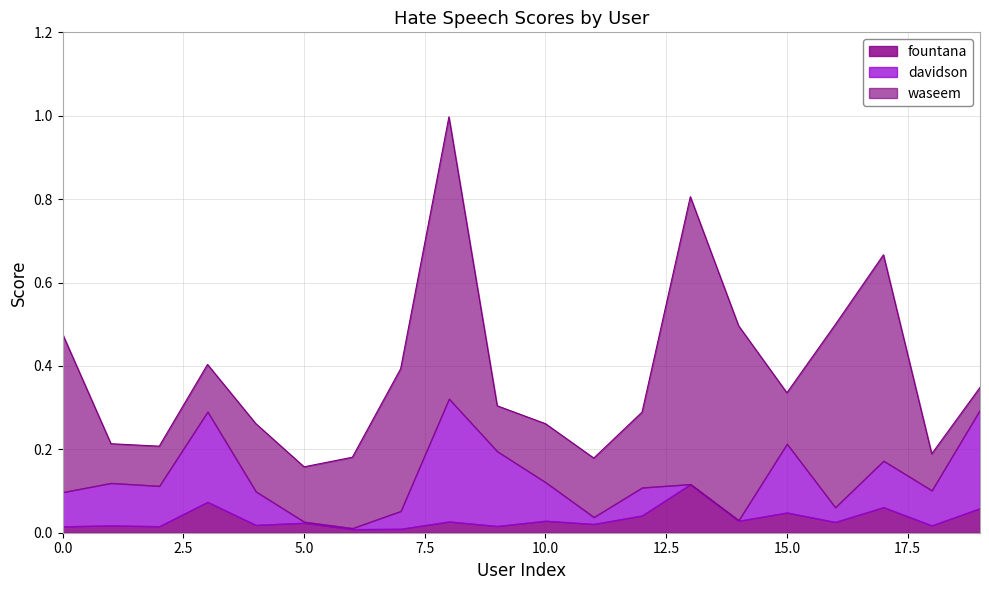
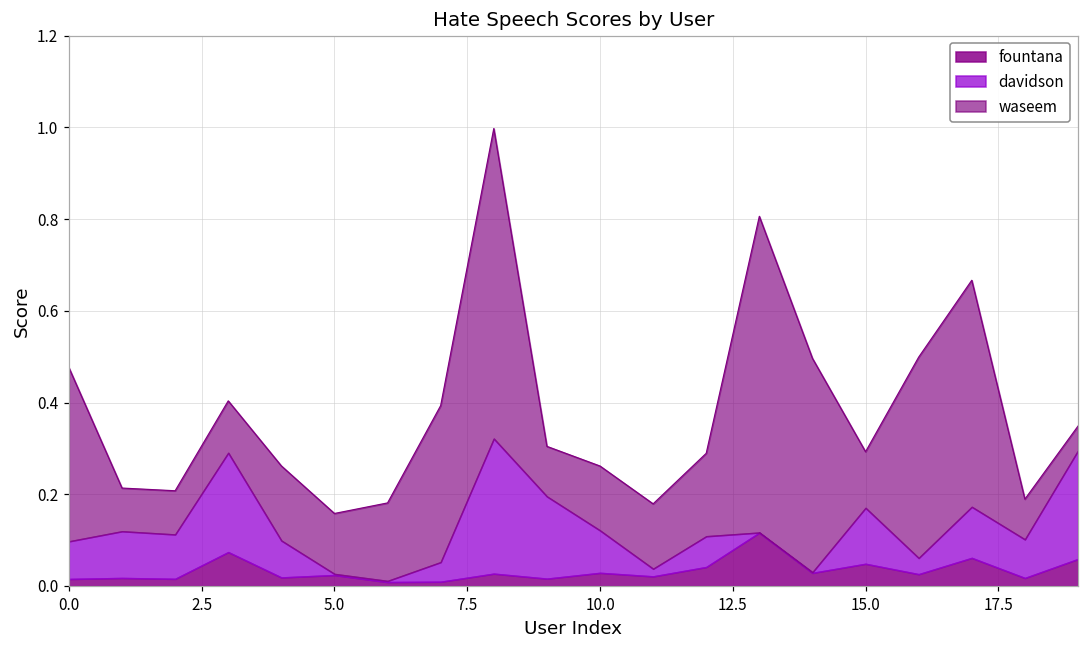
davidson, 15.0: 0.16 -> 0.12
